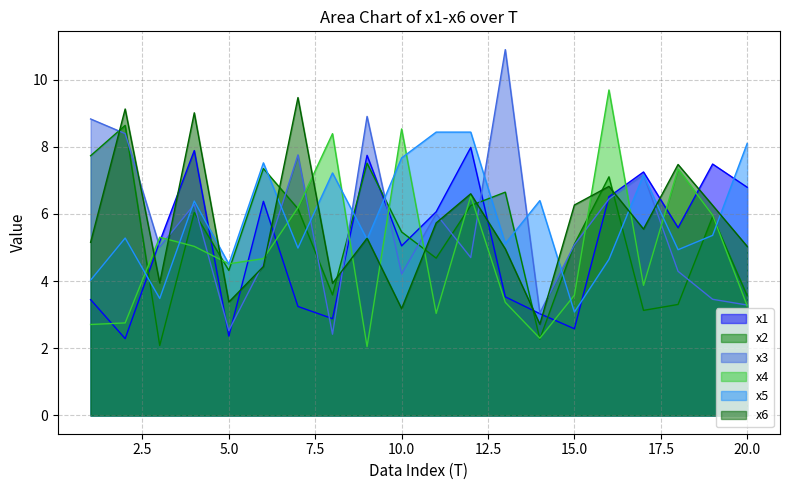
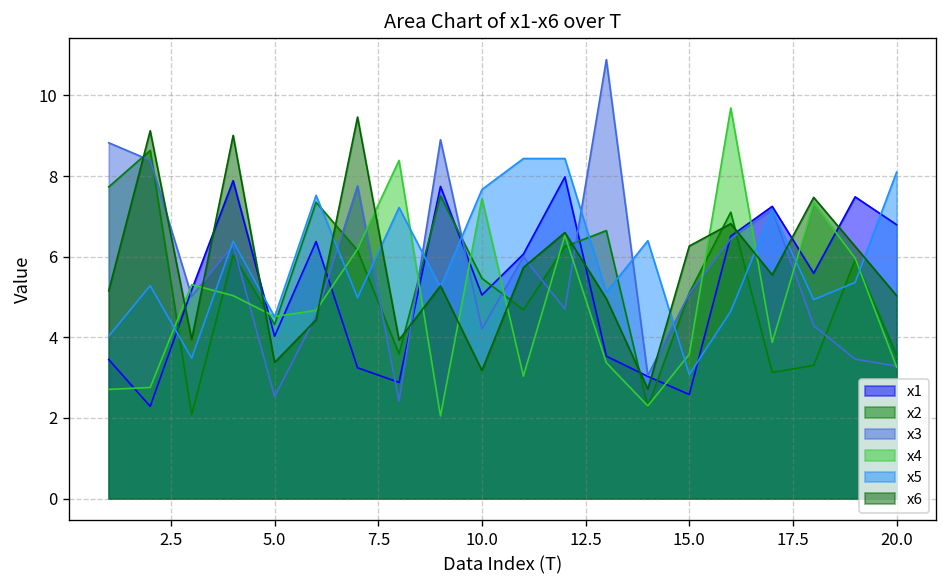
x1, 5.0: 2.4 -> 4.0
x4, 10.0: 8.5 -> 7.4
